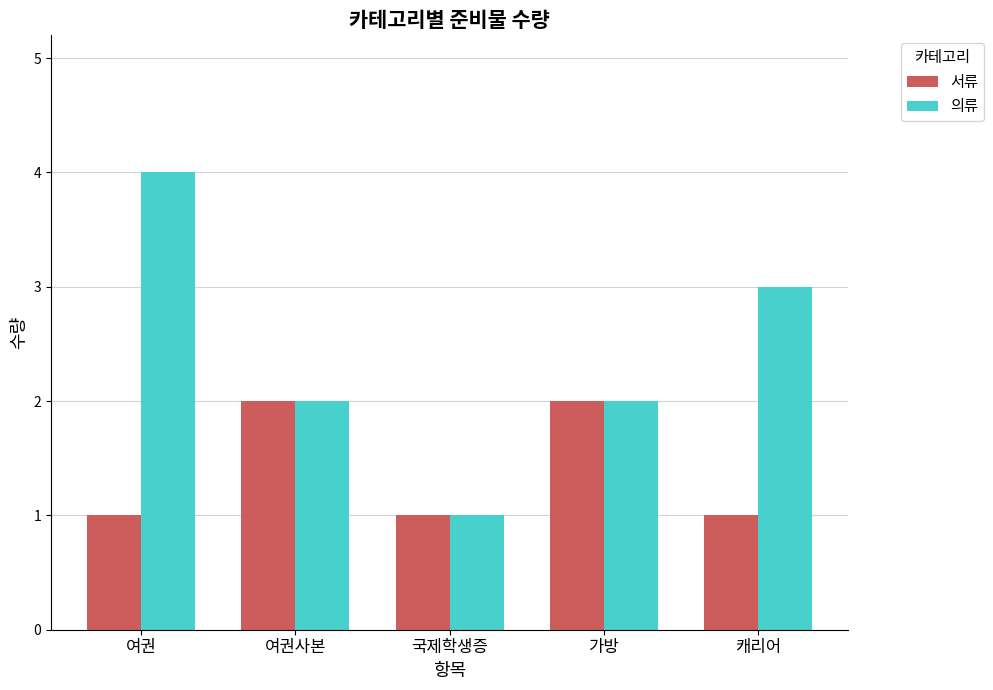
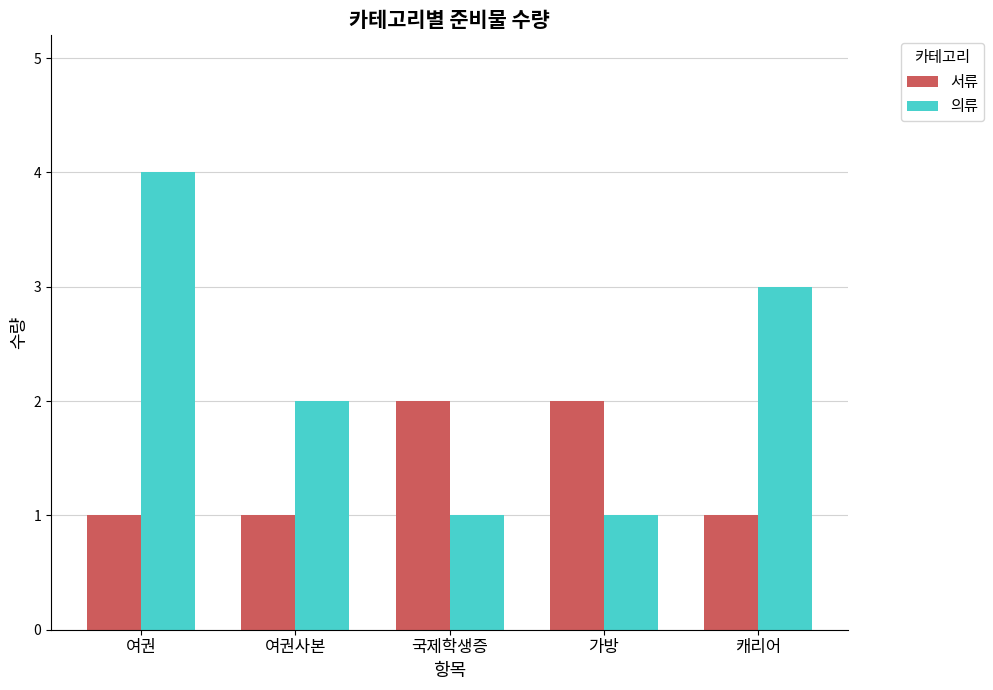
서류, 여권사본: 2 -> 1
서류, 국제학생증: 1 -> 2
의류, 가방: 2 -> 1
